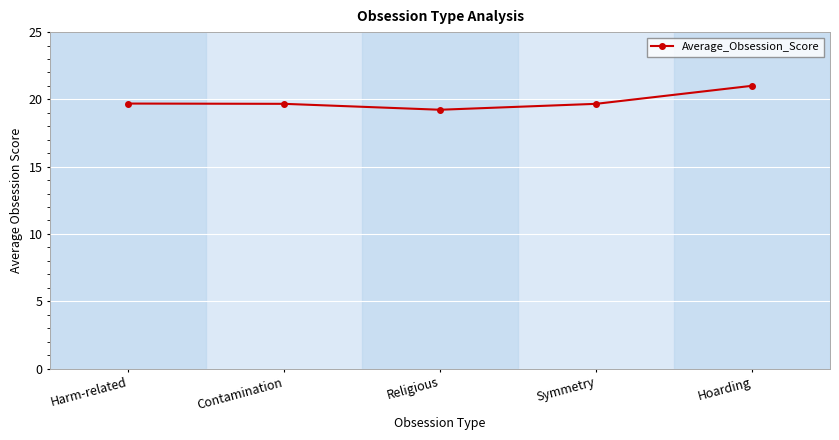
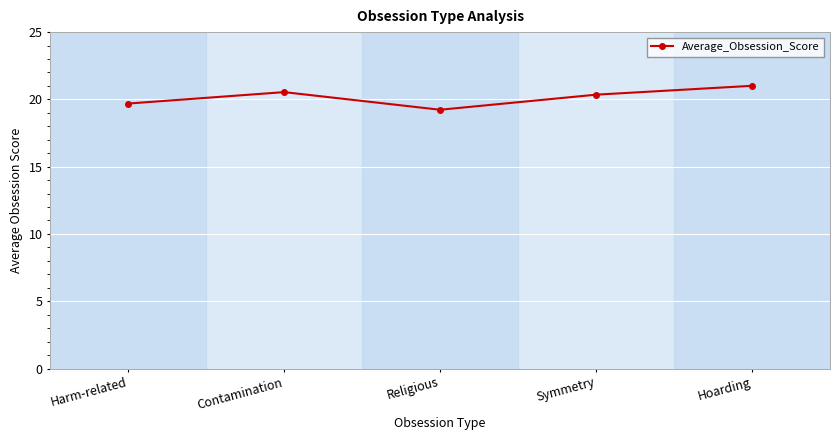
Contamination: 19.7 -> 20.5
Symmetry: 19.7 -> 20.4
